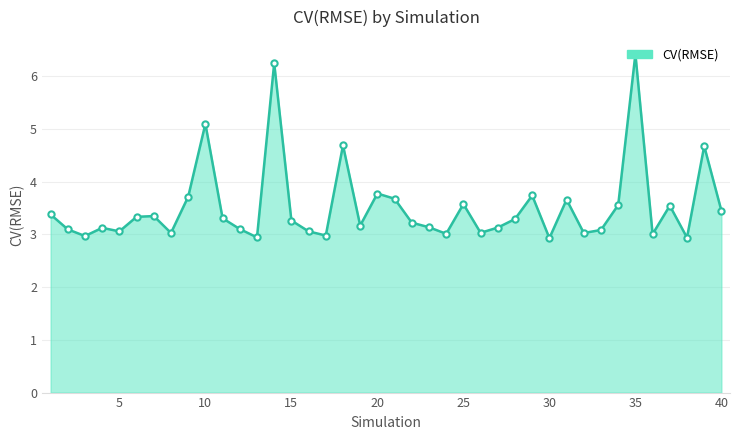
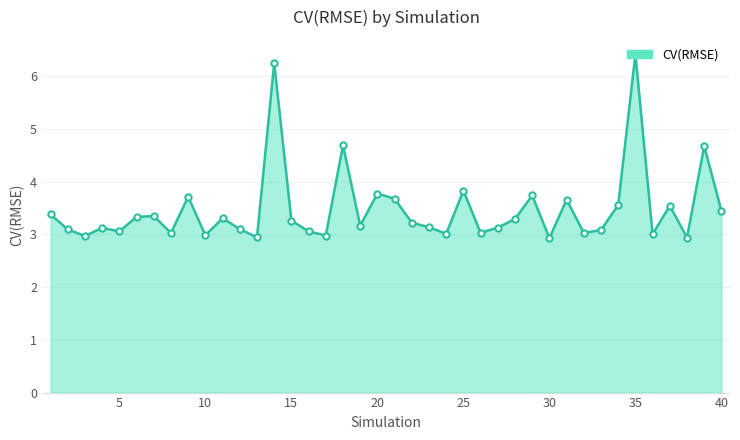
10: 5.1 -> 3.0
25: 3.6 -> 3.8
